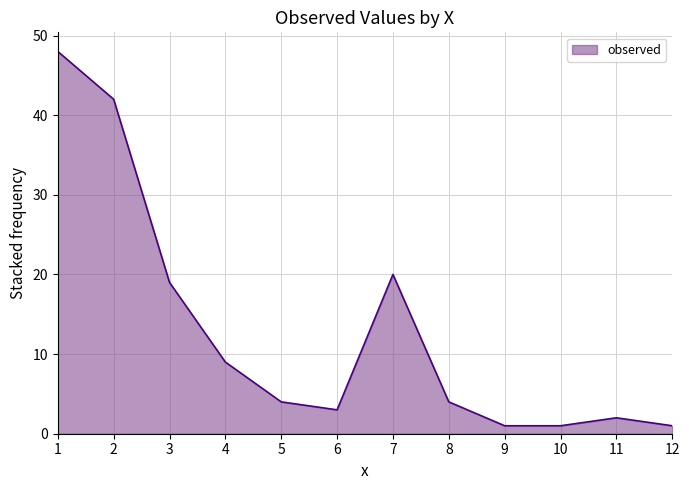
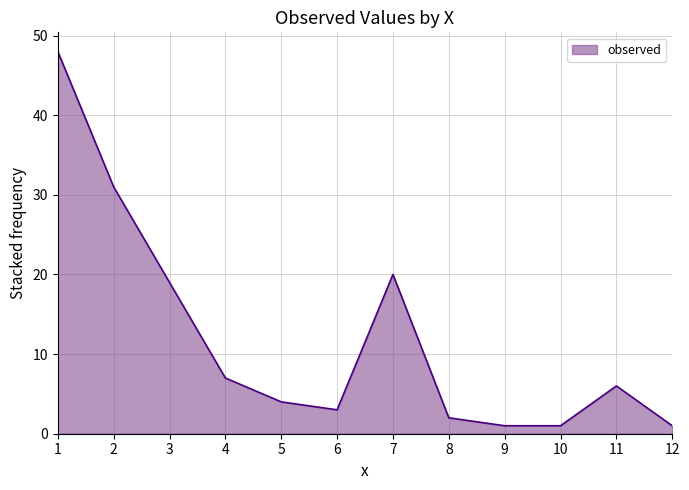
2: 42 -> 31
4: 9 -> 7
8: 4 -> 2
11: 2 -> 6
